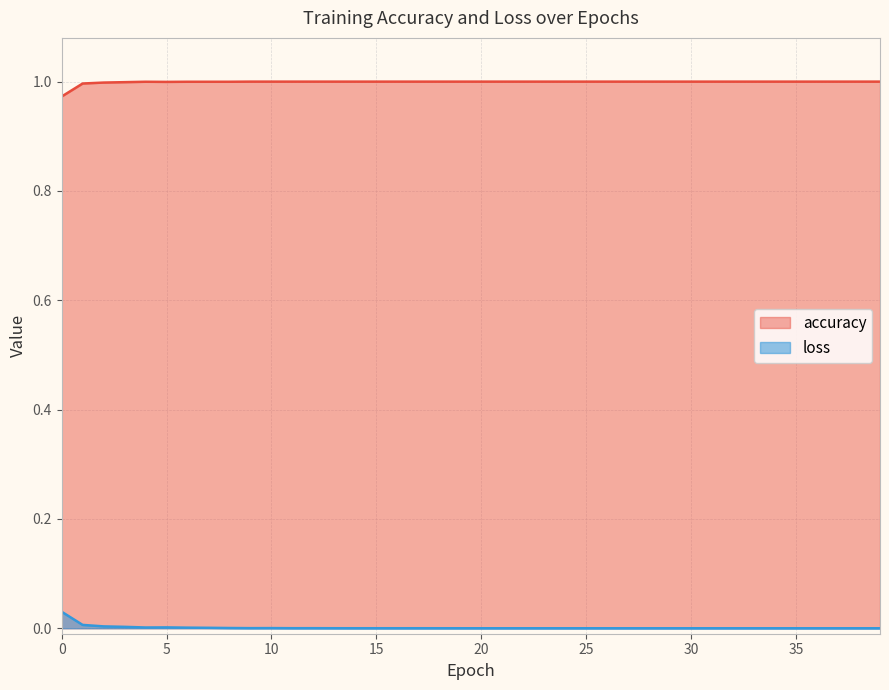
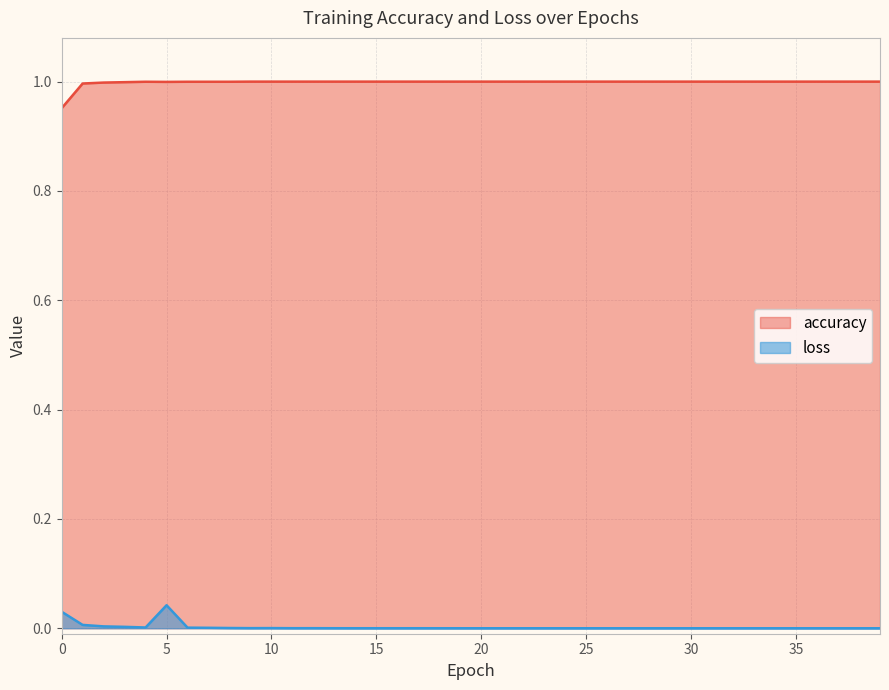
accuracy, 0: 0.97 -> 0.95
loss, 5: 0.00 -> 0.04
